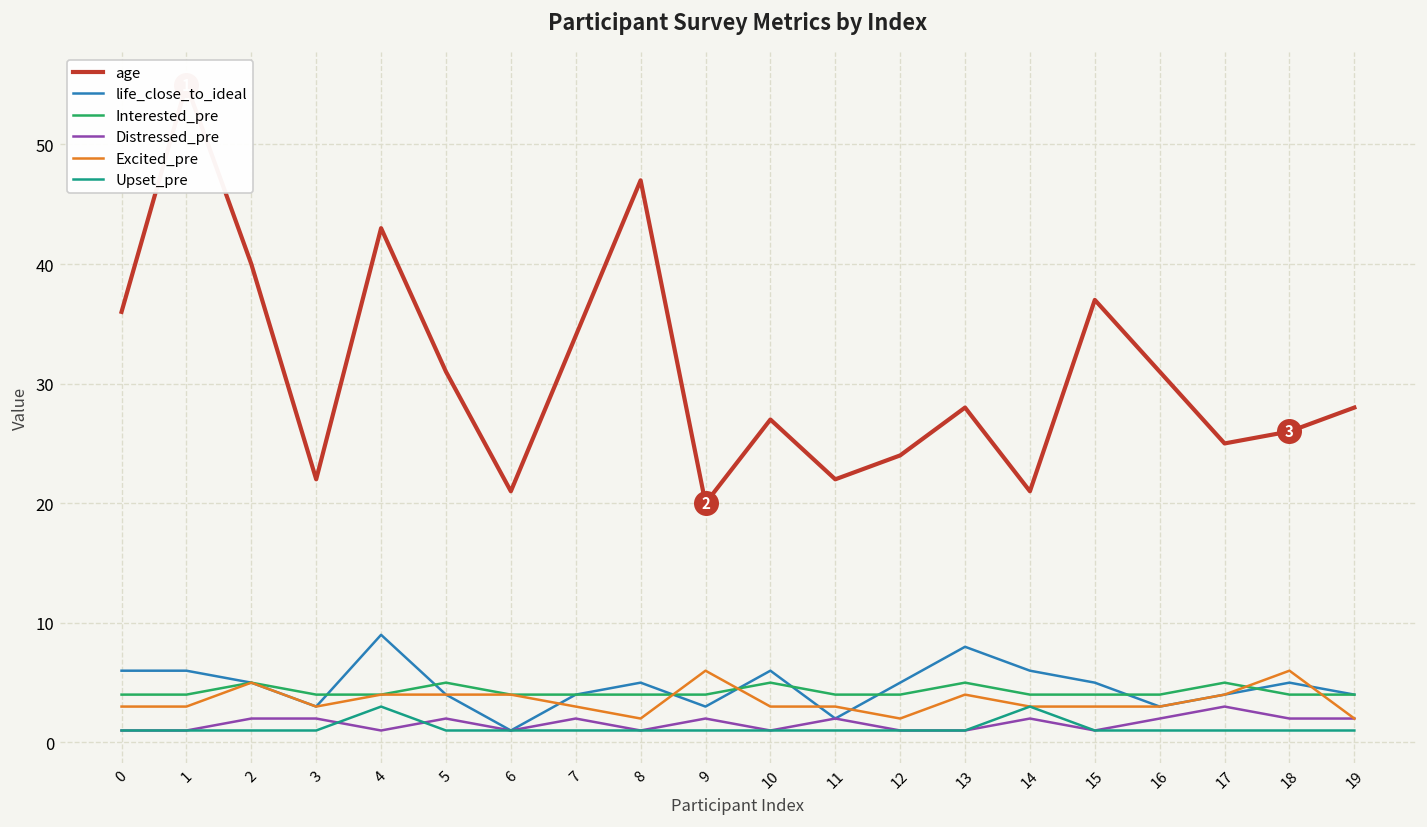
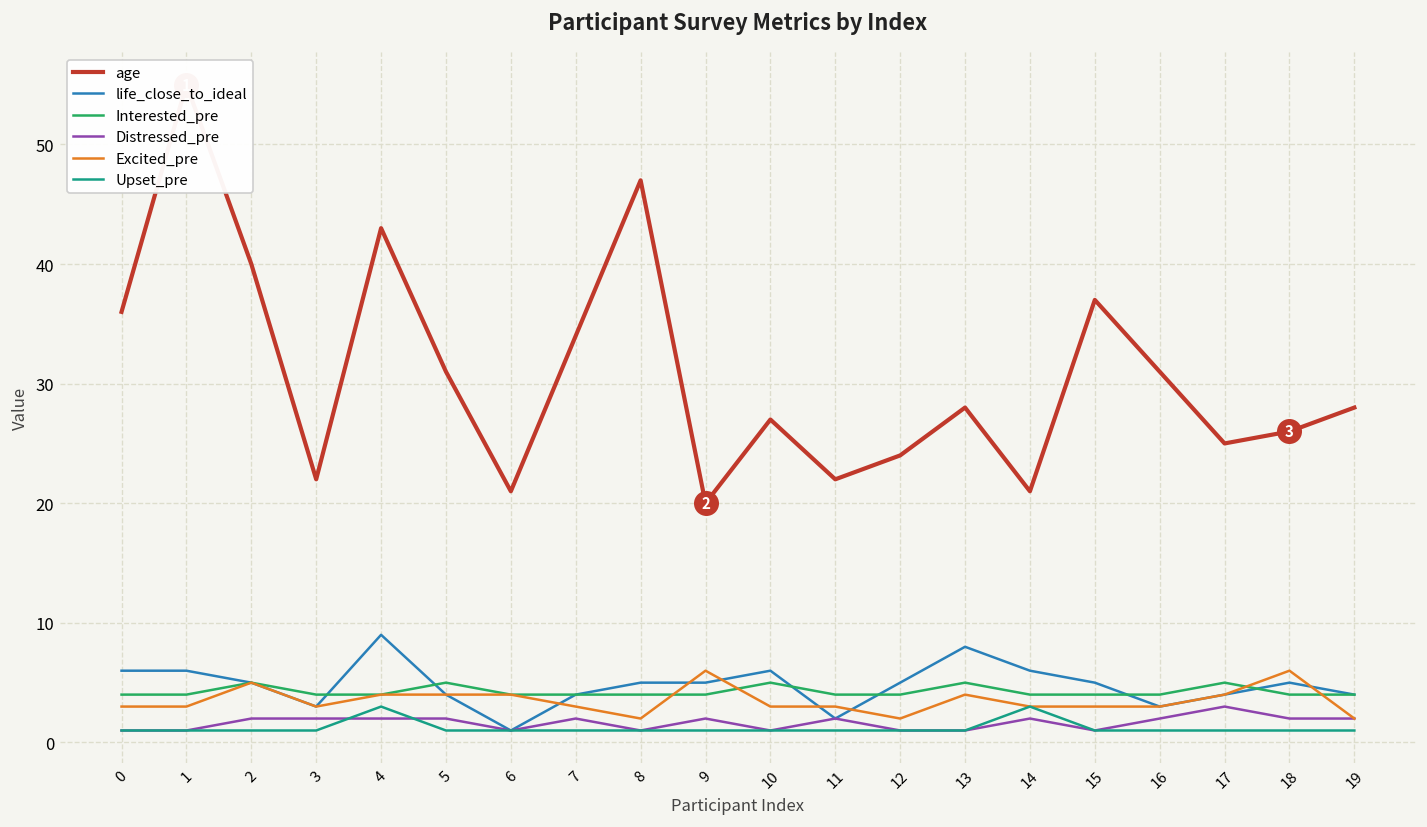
Distressed_pre, 4: 1 -> 2
life_close_to_ideal, 9: 3 -> 5
